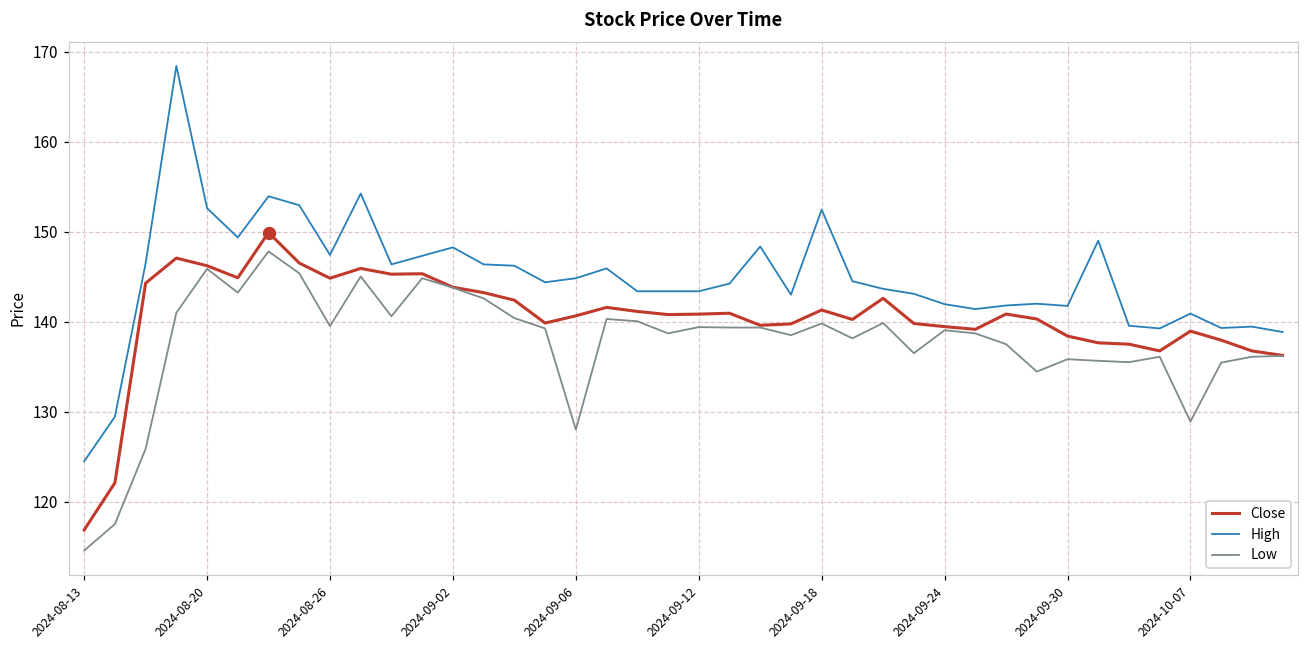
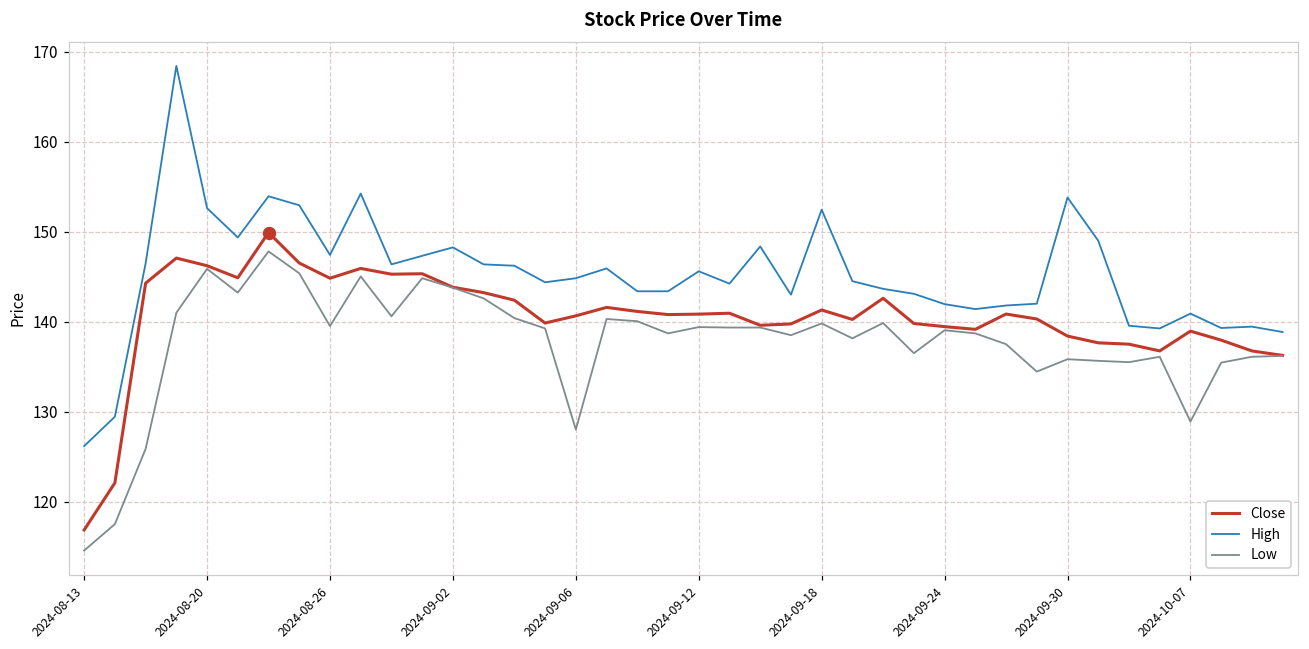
High, 2024-08-13: 124 -> 126
High, 2024-09-12: 143 -> 146
High, 2024-09-30: 142 -> 154
